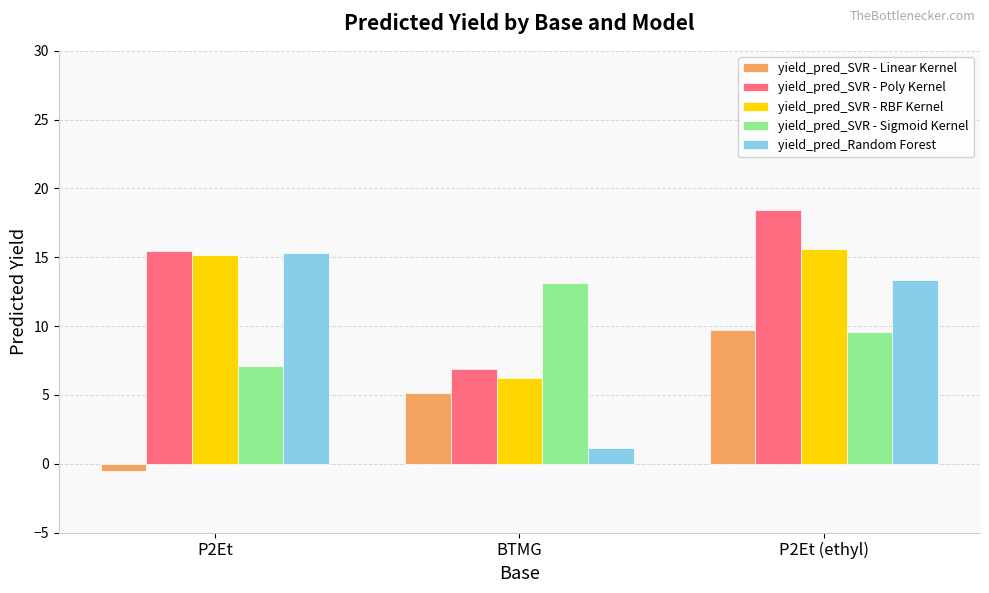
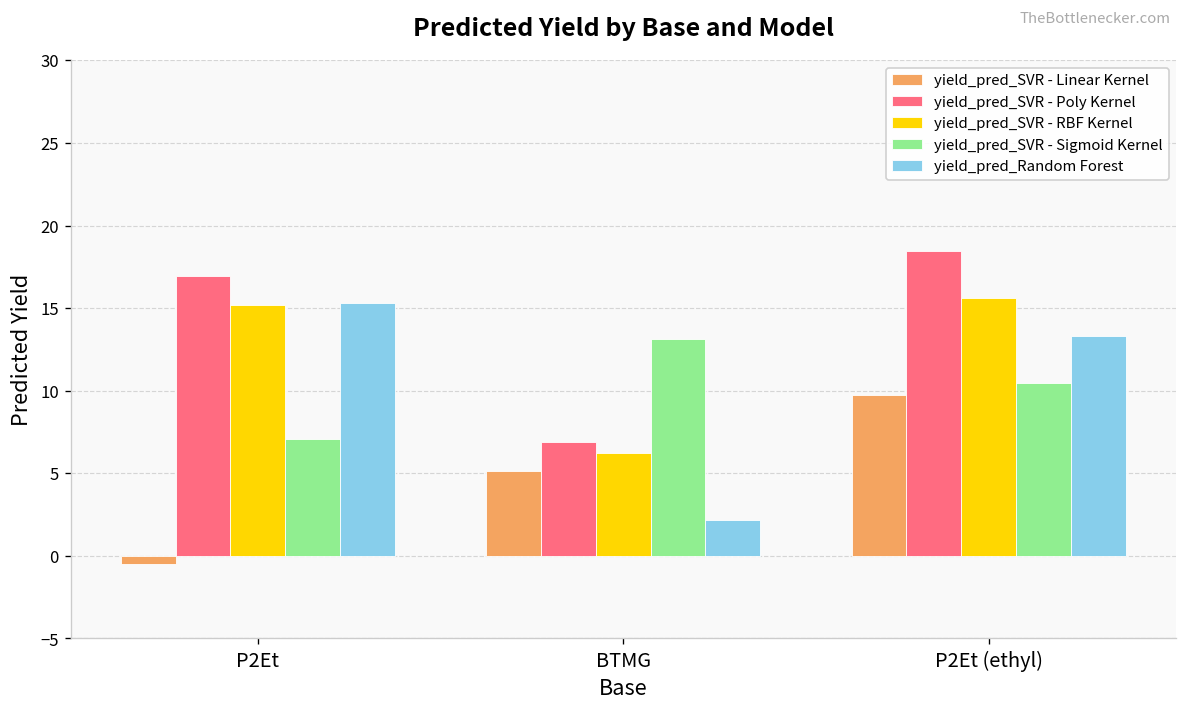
yield_pred_SVR - Poly Kernel, P2Et: 15.4 -> 16.9
yield_pred_Random Forest, BTMG: 1.2 -> 2.2
yield_pred_SVR - Sigmoid Kernel, P2Et (ethyl): 9.6 -> 10.5
